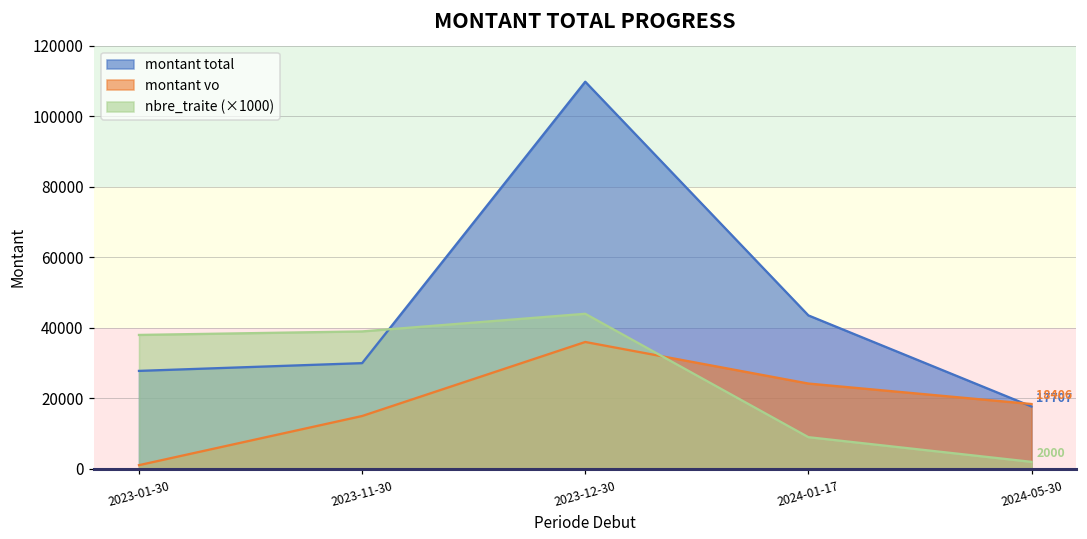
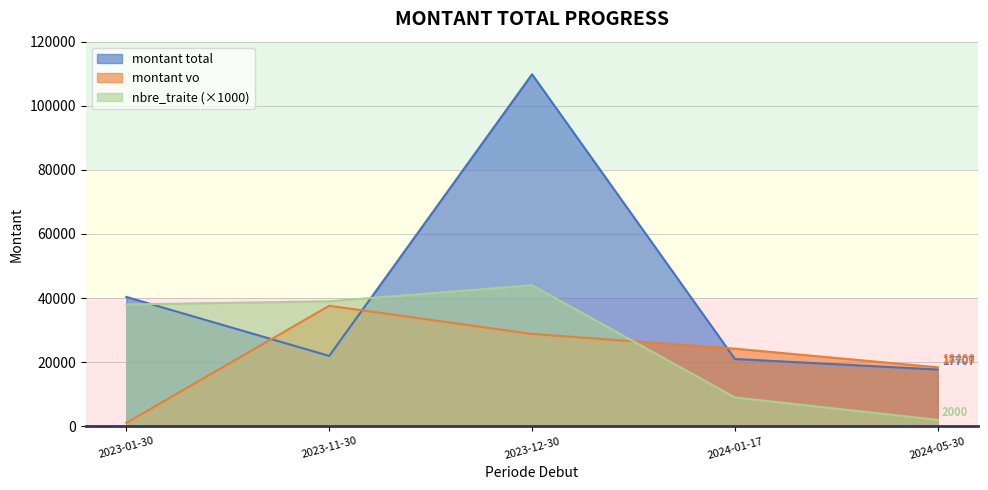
montant total, 2023-01-30: 28000 -> 40000
montant total, 2023-11-30: 30000 -> 22000
montant vo, 2023-11-30: 15000 -> 38000
montant vo, 2023-12-30: 36000 -> 29000
montant total, 2024-01-17: 44000 -> 21000
